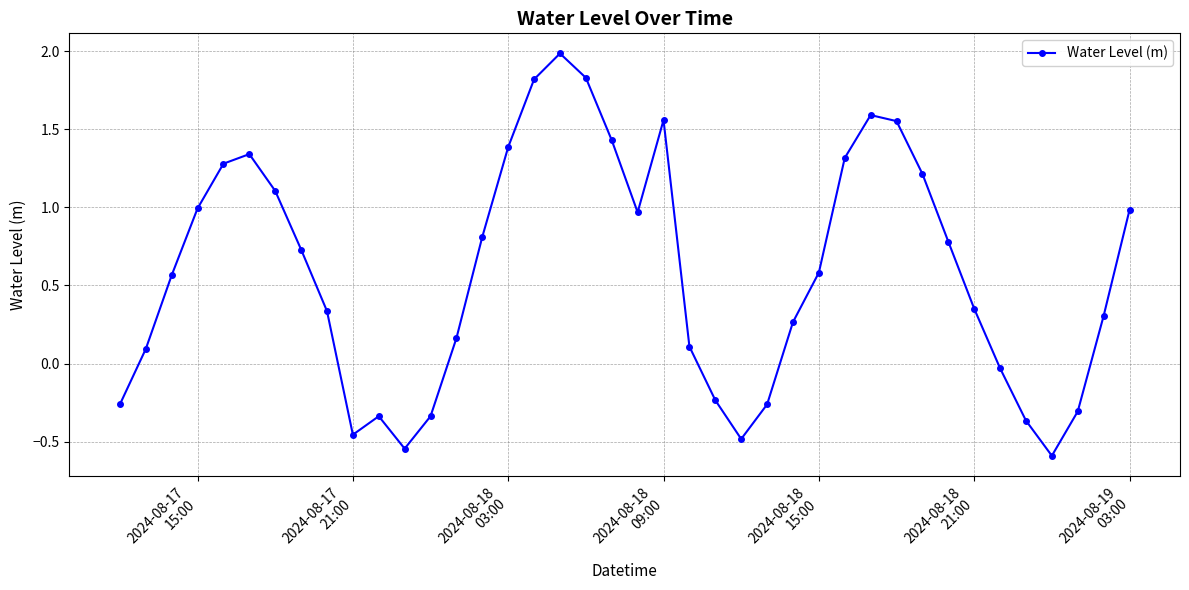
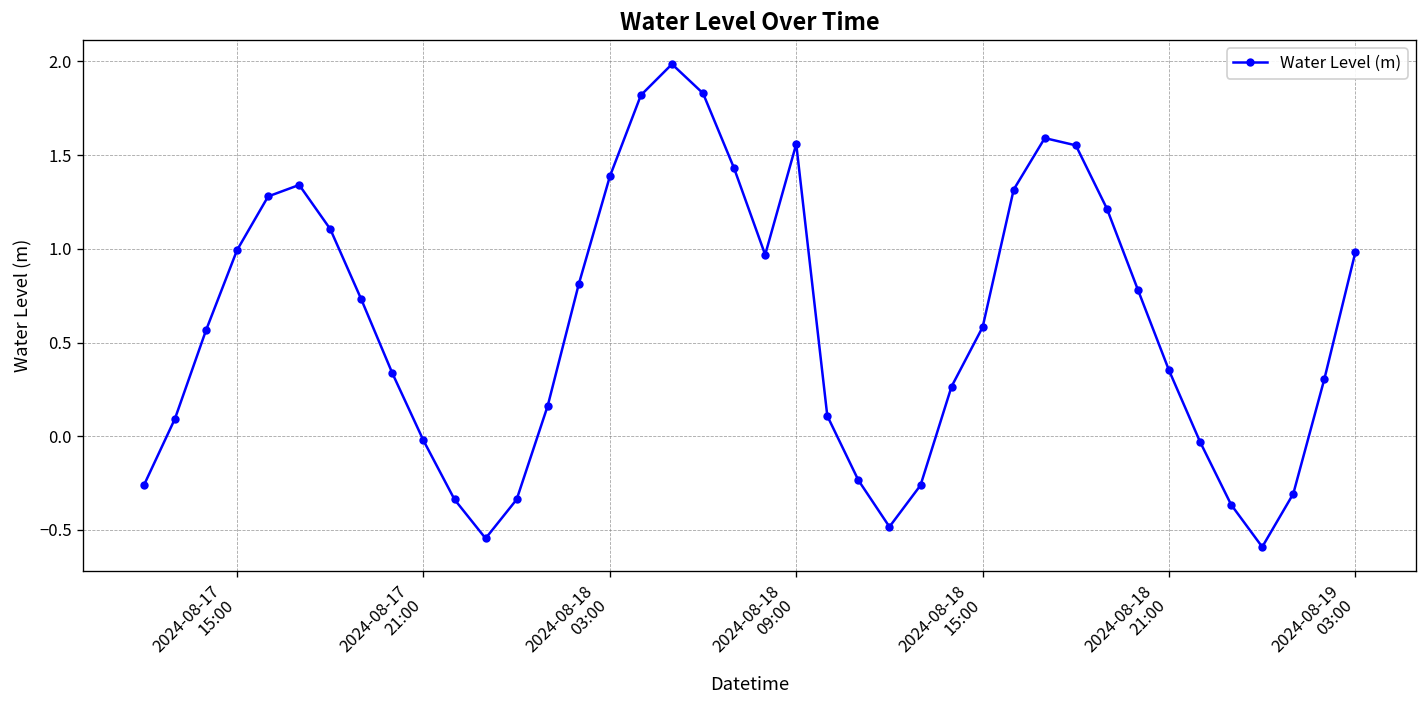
2024-08-17 21:00: -0.46 -> -0.02
